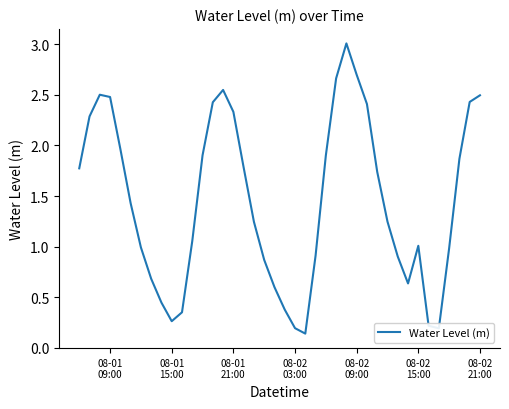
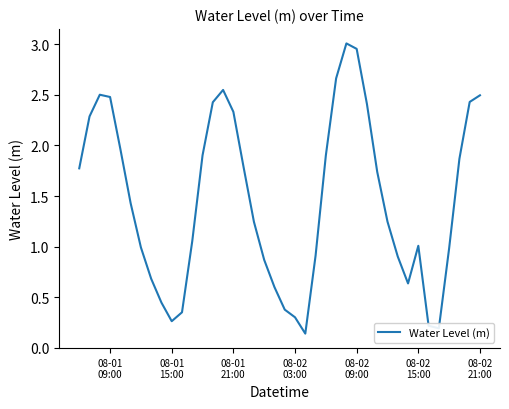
08-02 03:00: 0.19 -> 0.30
08-02 09:00: 2.70 -> 2.95
